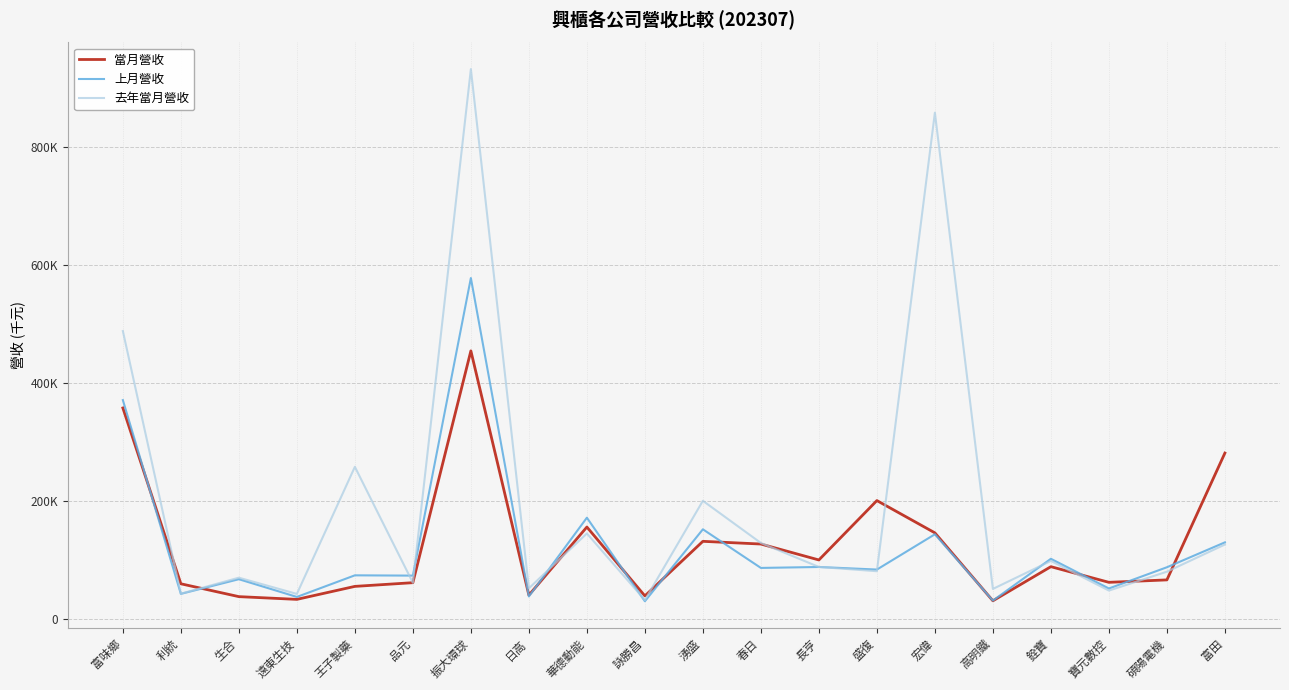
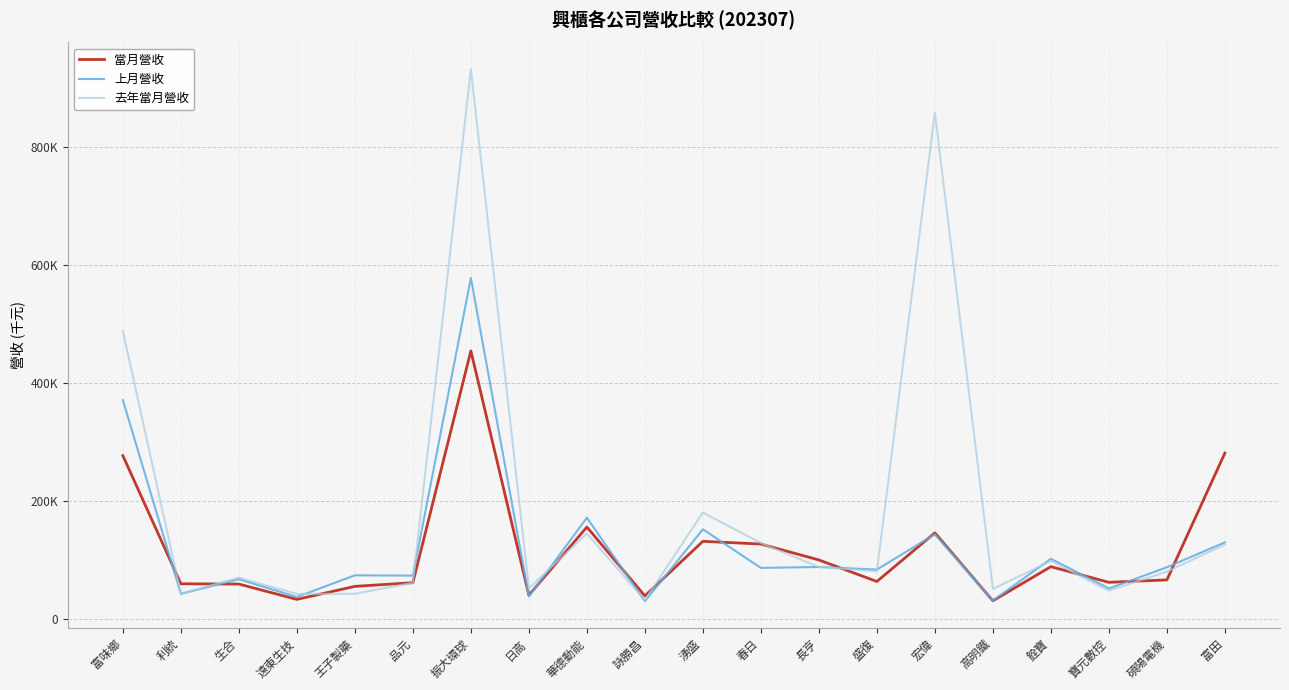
當月營收, 富味鄉: 360000 -> 280000
當月營收, 生合: 40000 -> 60000
去年當月營收, 王子製藥: 260000 -> 40000
去年當月營收, 湧盛: 200000 -> 180000
當月營收, 盛復: 200000 -> 60000
